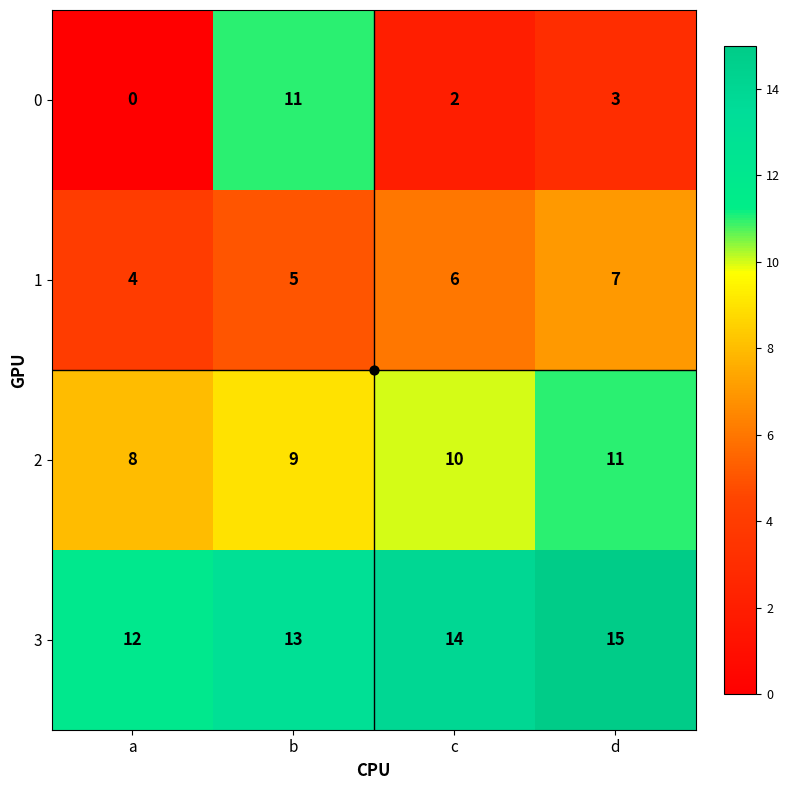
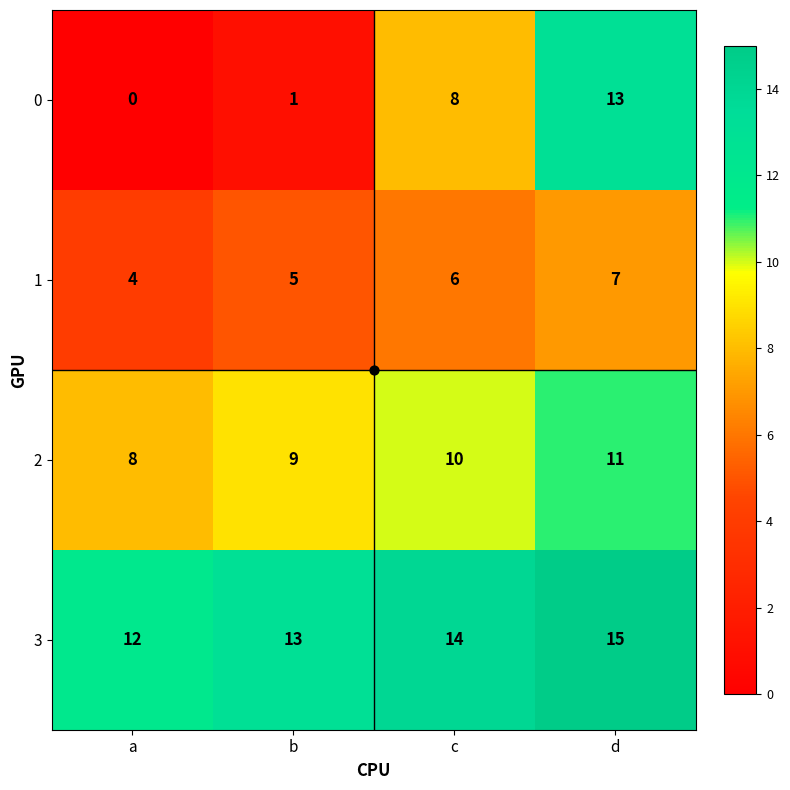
0, b: 11 -> 1
0, c: 2 -> 8
0, d: 3 -> 13
